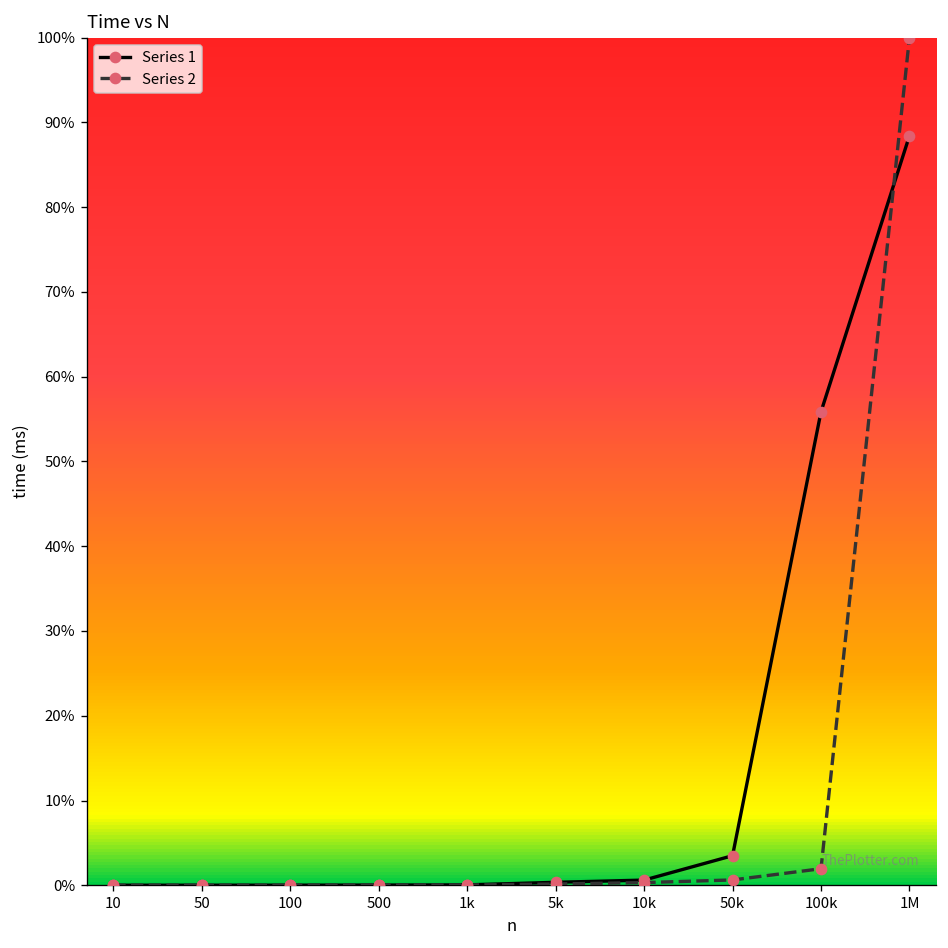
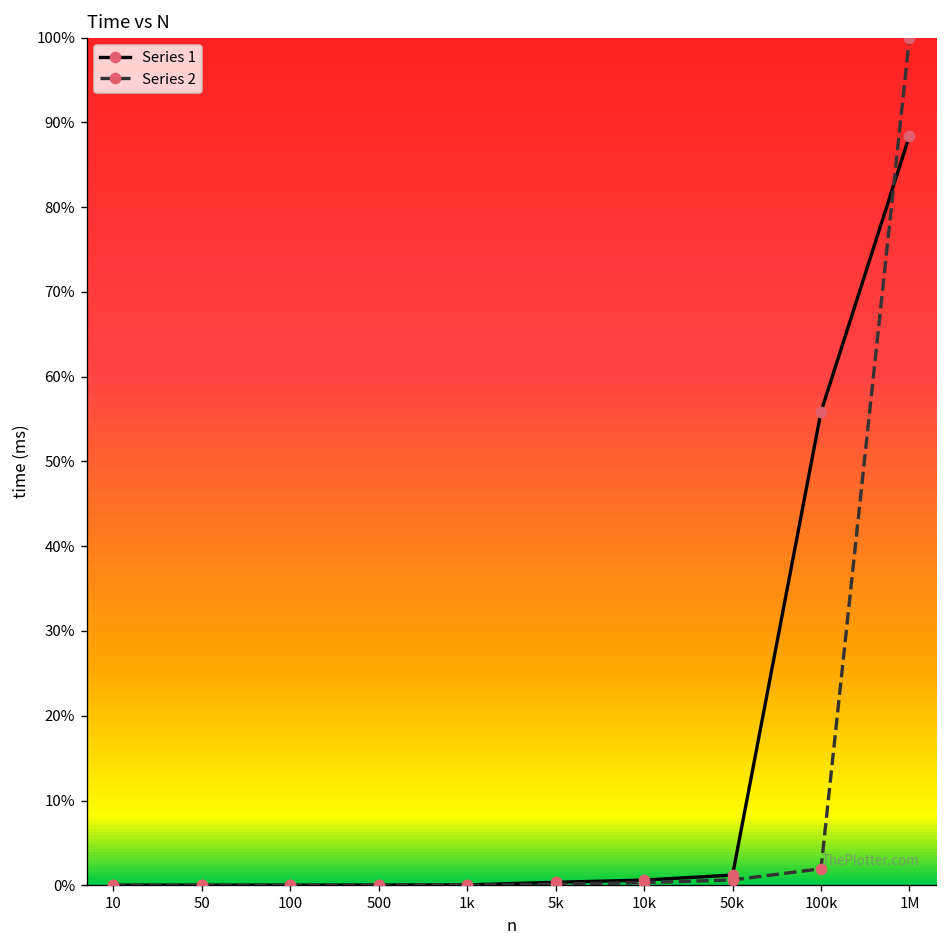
Series 1, 50k: 3% -> 1%
